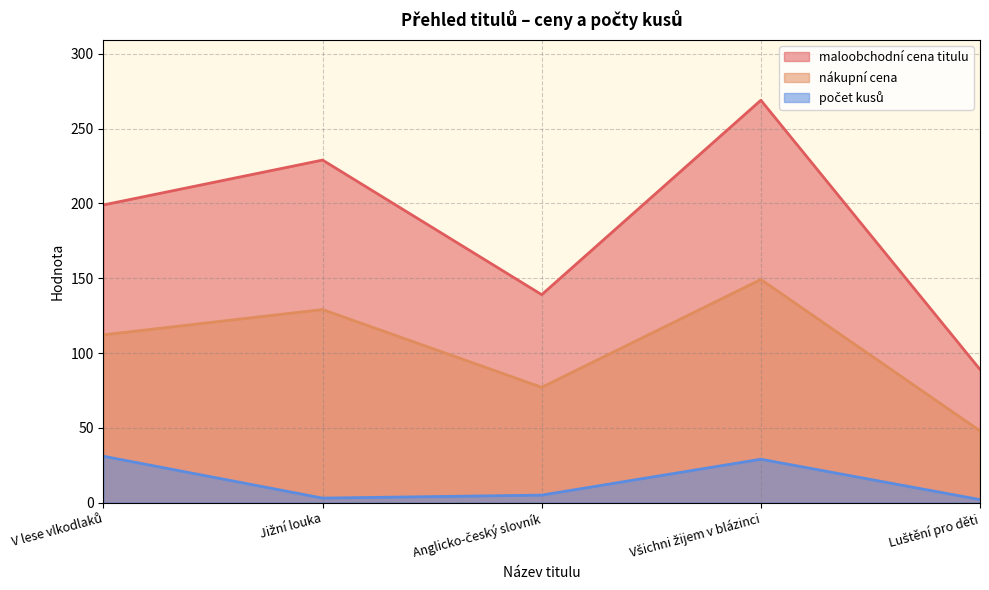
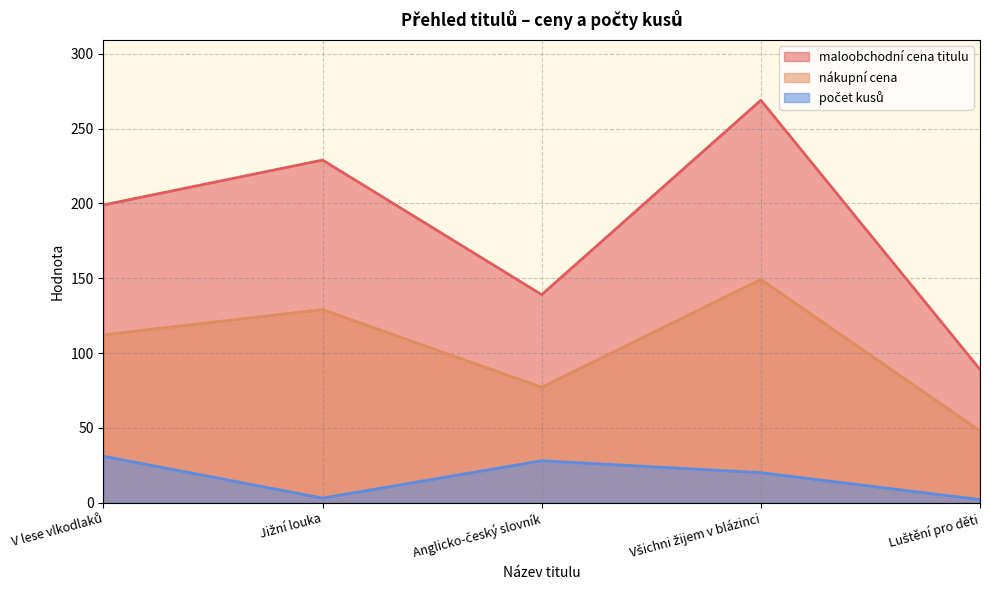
počet kusů, Anglicko-český slovník: 5 -> 28
počet kusů, Všichni žijem v blázinci: 29 -> 20
